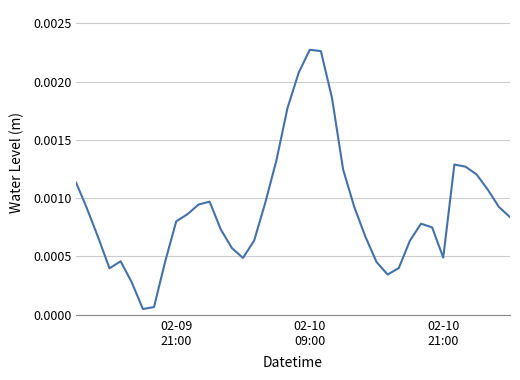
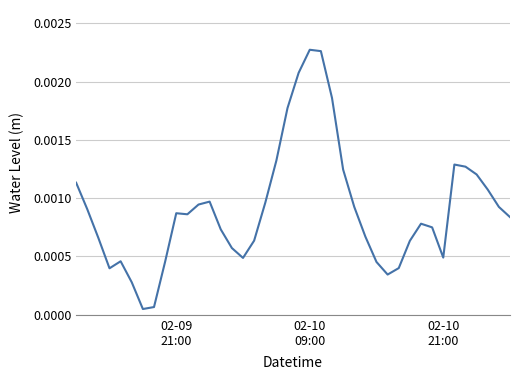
02-09 21:00: 0.00080 -> 0.00087
